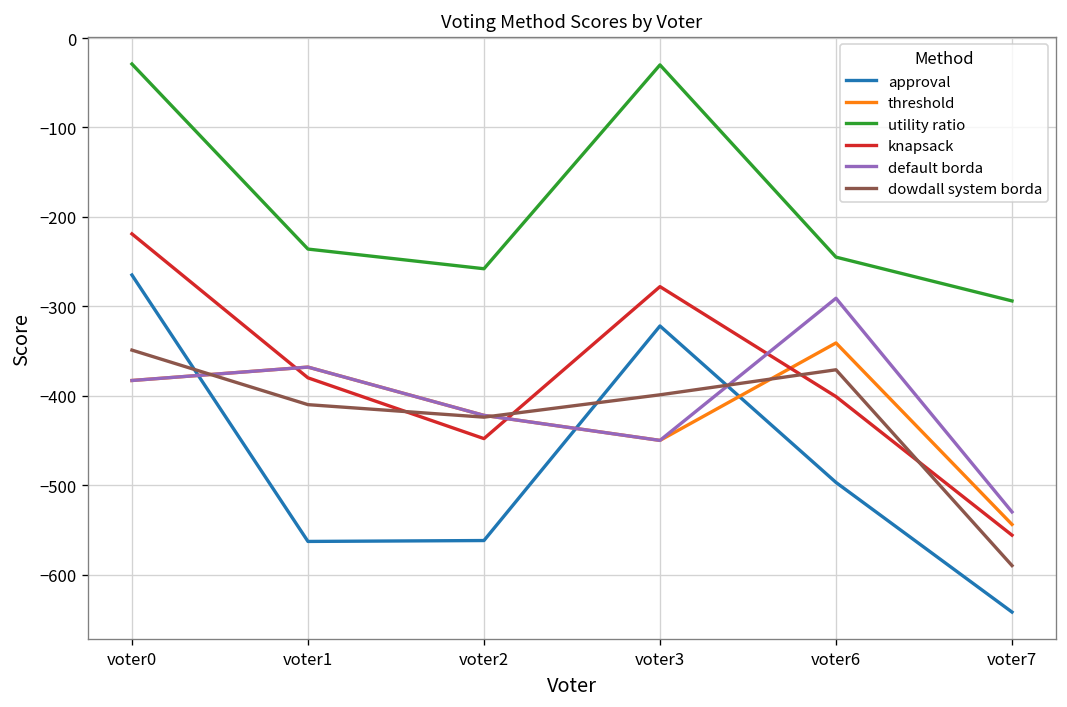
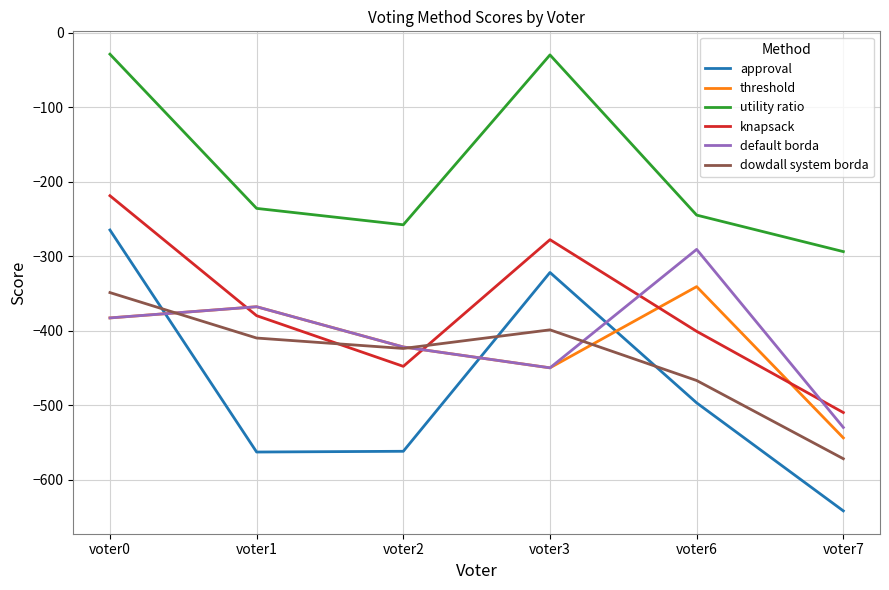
dowdall system borda, voter6: -370 -> -470
knapsack, voter7: -560 -> -510
dowdall system borda, voter7: -590 -> -570
